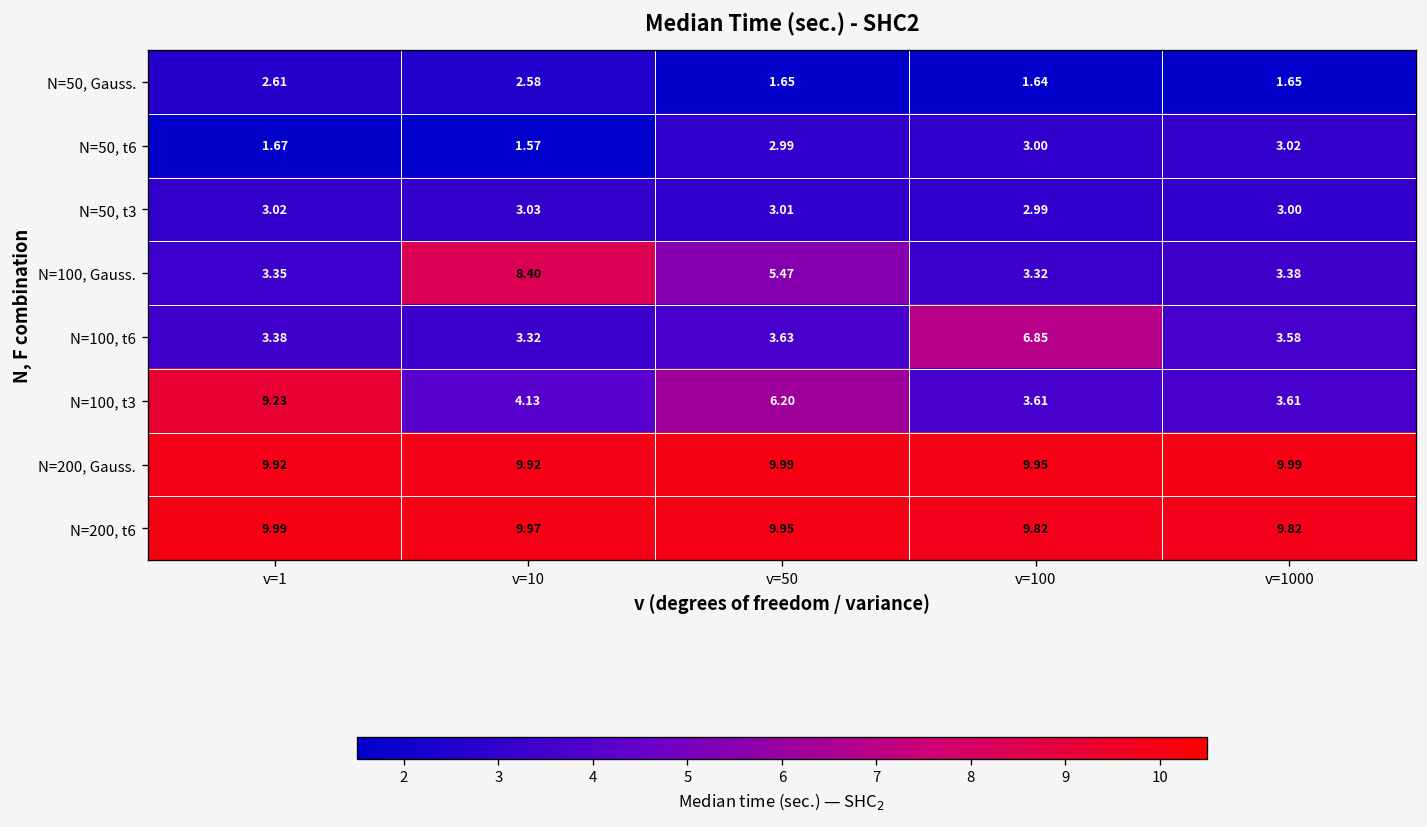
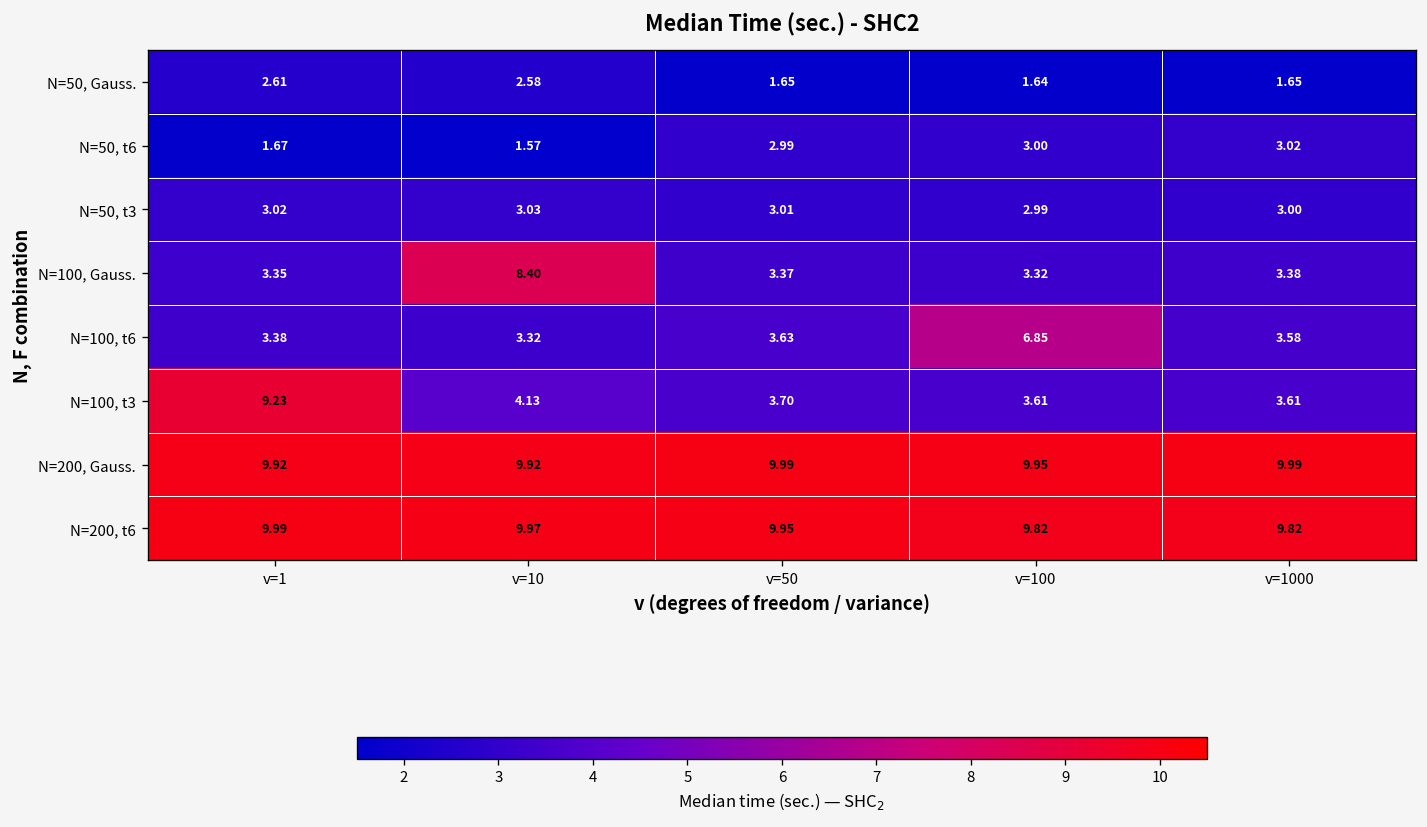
N=100, Gauss., v=50: 5.47 -> 3.37
N=100, t3, v=50: 6.20 -> 3.70
